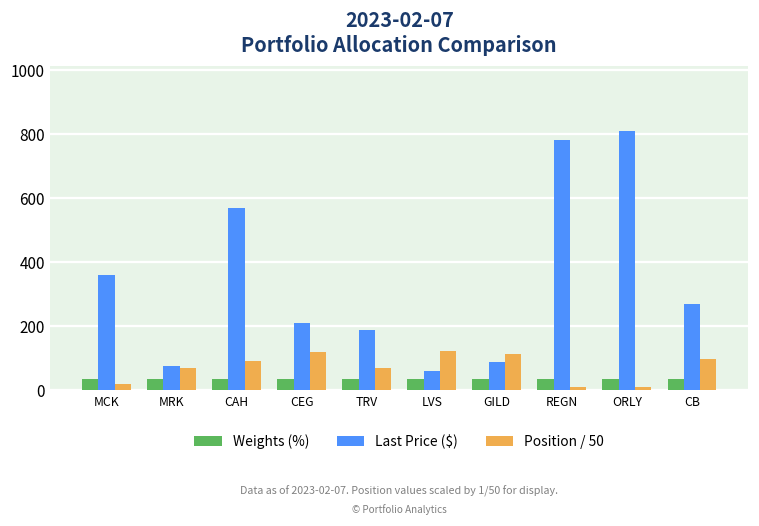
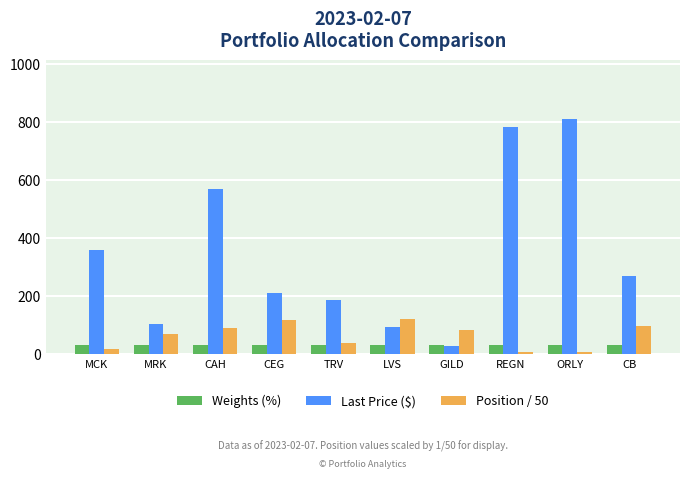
Last Price ($), MRK: 80 -> 100
Position / 50, TRV: 70 -> 40
Last Price ($), LVS: 60 -> 90
Last Price ($), GILD: 90 -> 30
Position / 50, GILD: 110 -> 80
